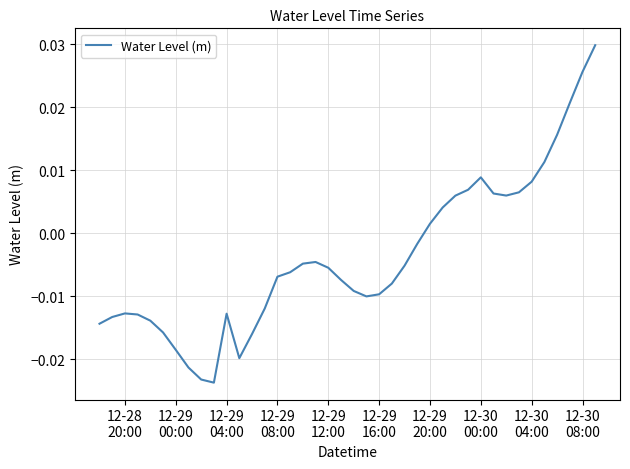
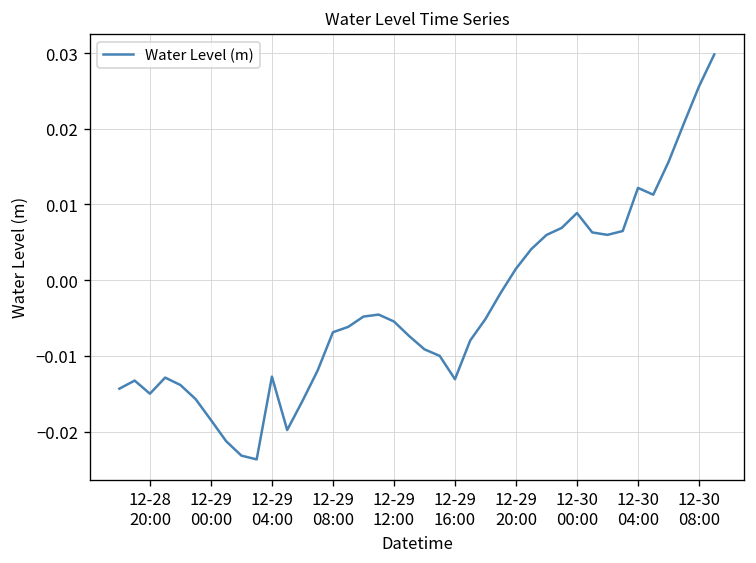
12-28 20:00: -0.013 -> -0.015
12-29 16:00: -0.010 -> -0.013
12-30 04:00: 0.008 -> 0.012
